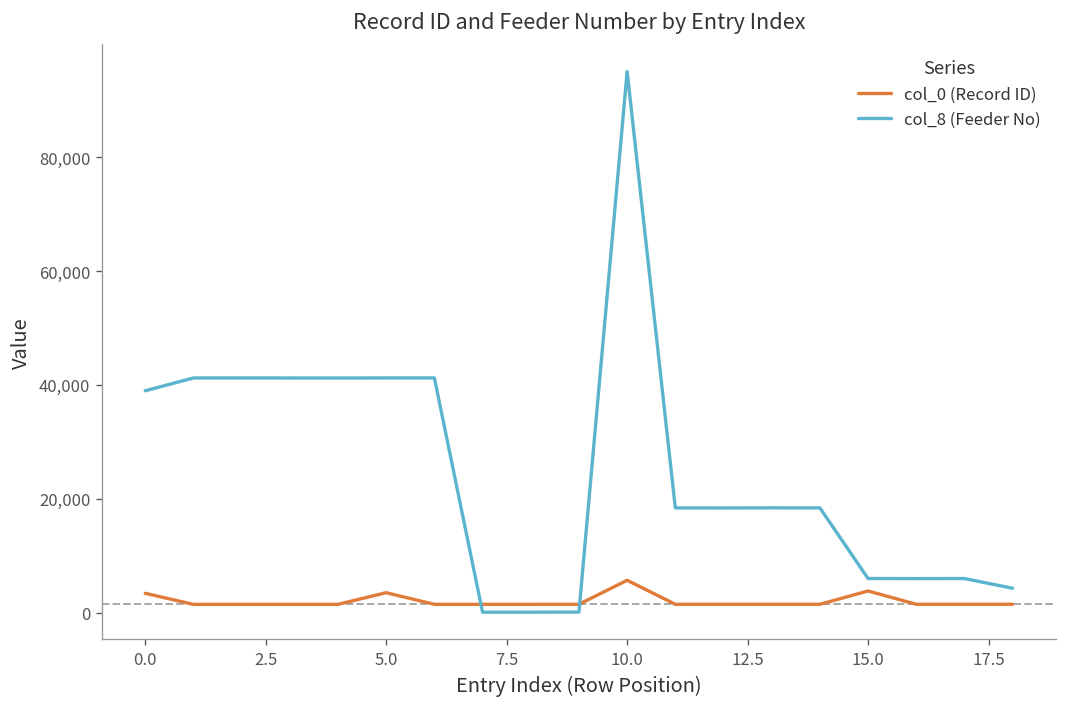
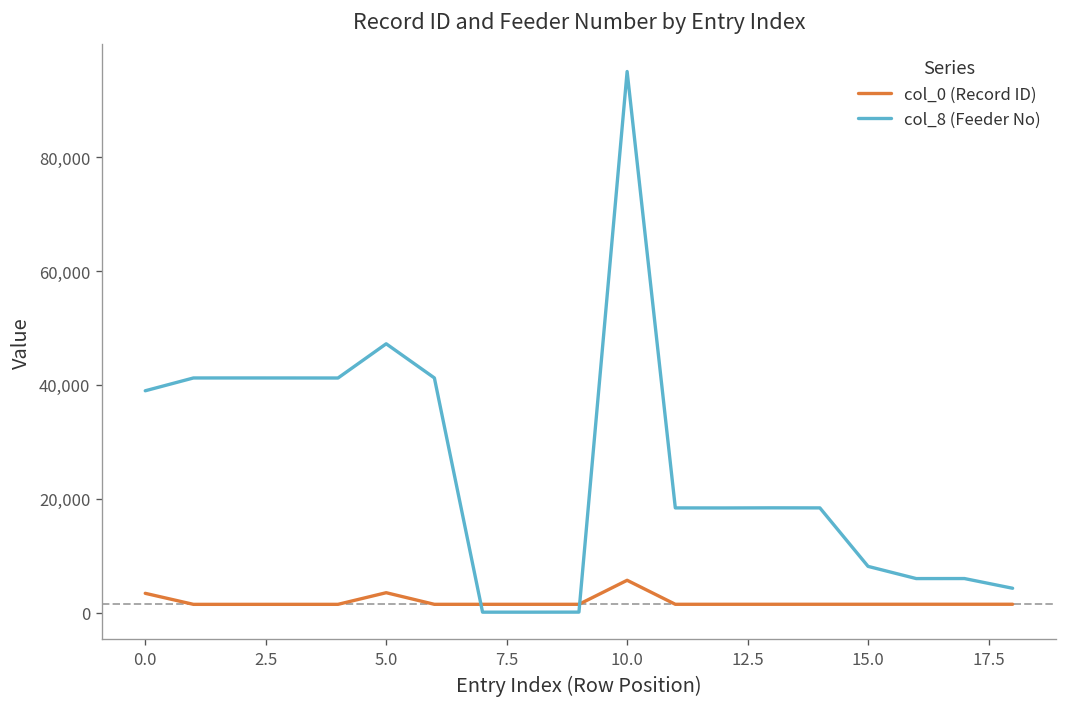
col_8 (Feeder No), 5.0: 41,000 -> 47,000
col_0 (Record ID), 15.0: 4,000 -> 1,000
col_8 (Feeder No), 15.0: 6,000 -> 8,000
